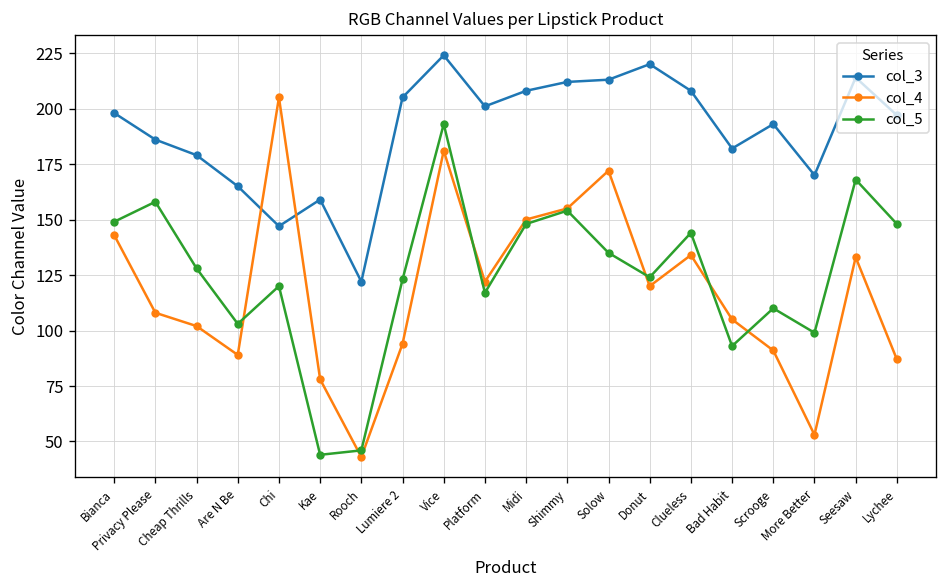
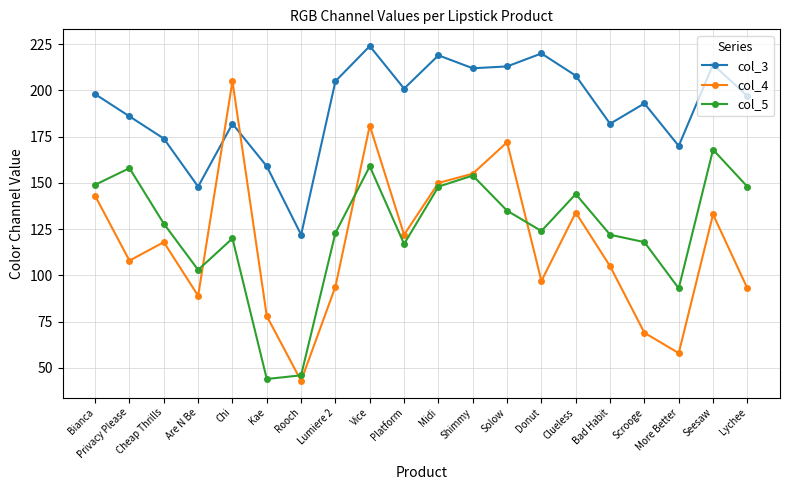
col_3, Cheap Thrills: 179 -> 174
col_4, Cheap Thrills: 102 -> 118
col_3, Are N Be: 165 -> 148
col_3, Chi: 147 -> 182
col_5, Vice: 193 -> 159
col_3, Midi: 208 -> 219
col_4, Donut: 120 -> 97
col_5, Bad Habit: 93 -> 122
col_4, Scrooge: 91 -> 69
col_5, Scrooge: 110 -> 118
col_4, More Better: 53 -> 58
col_5, More Better: 99 -> 93
col_4, Lychee: 87 -> 93
